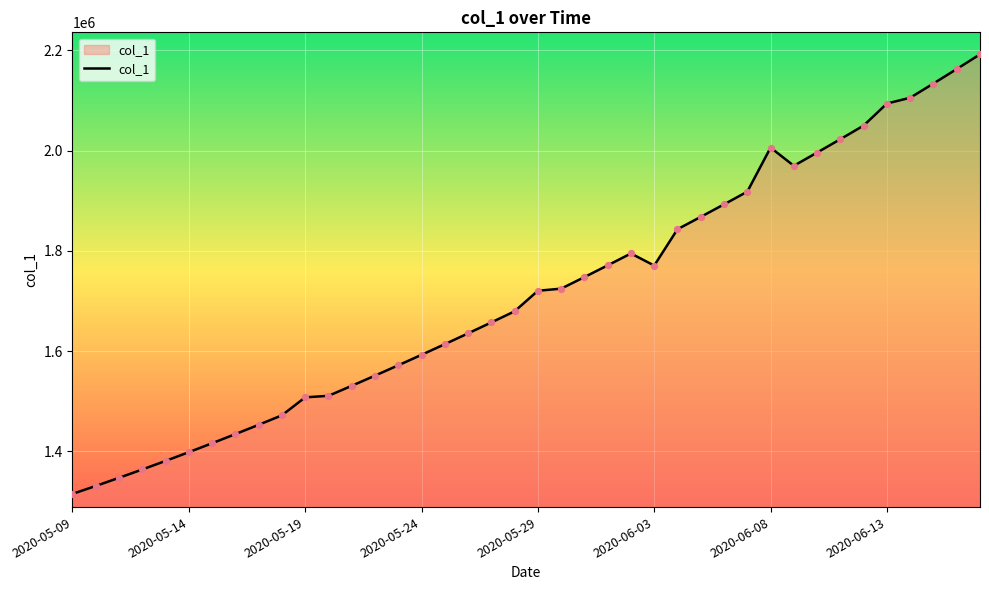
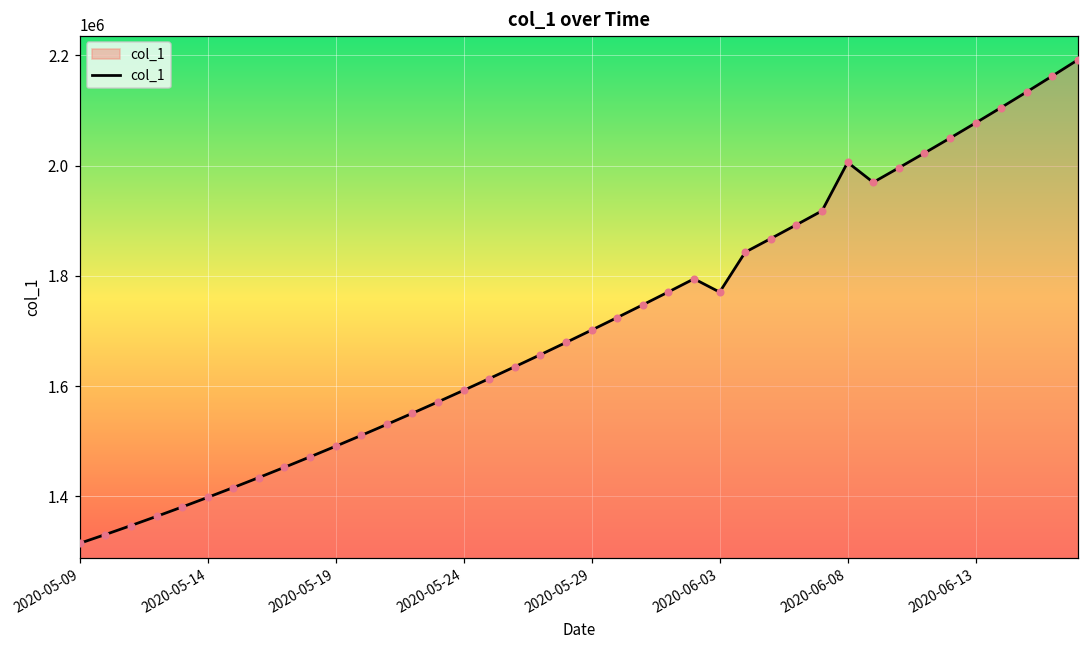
2020-05-19: 1510000 -> 1490000
2020-05-29: 1720000 -> 1700000
2020-06-13: 2090000 -> 2080000
